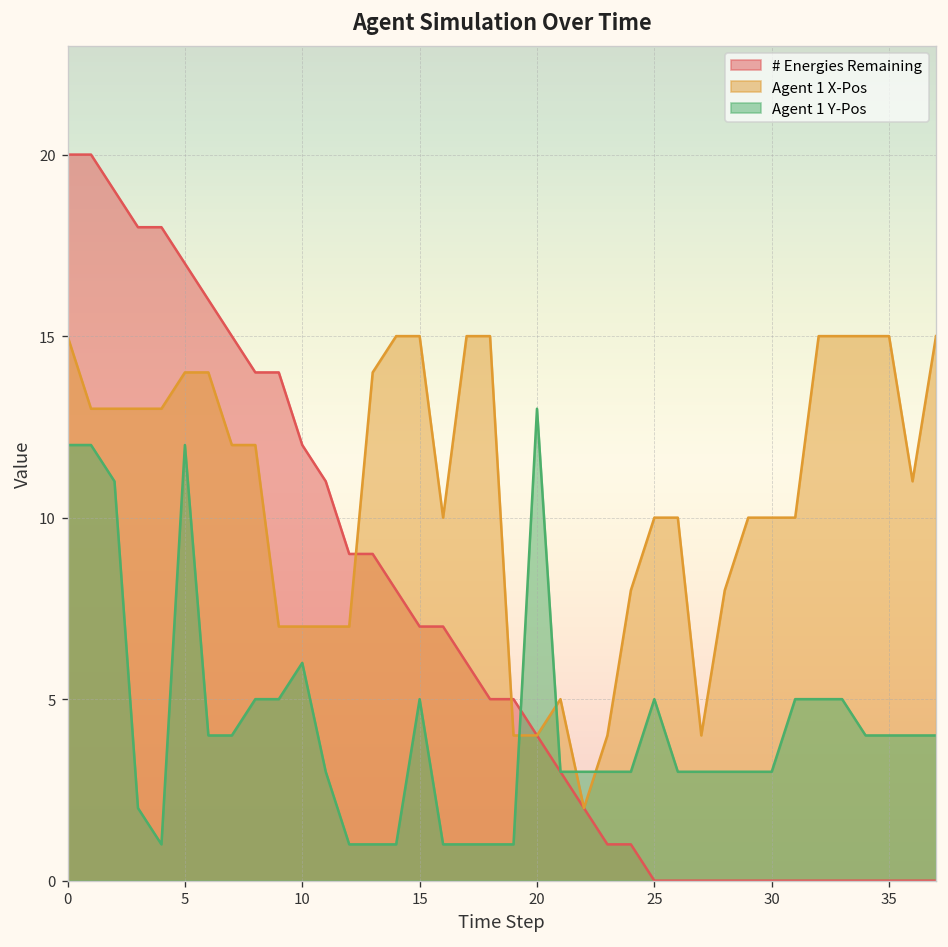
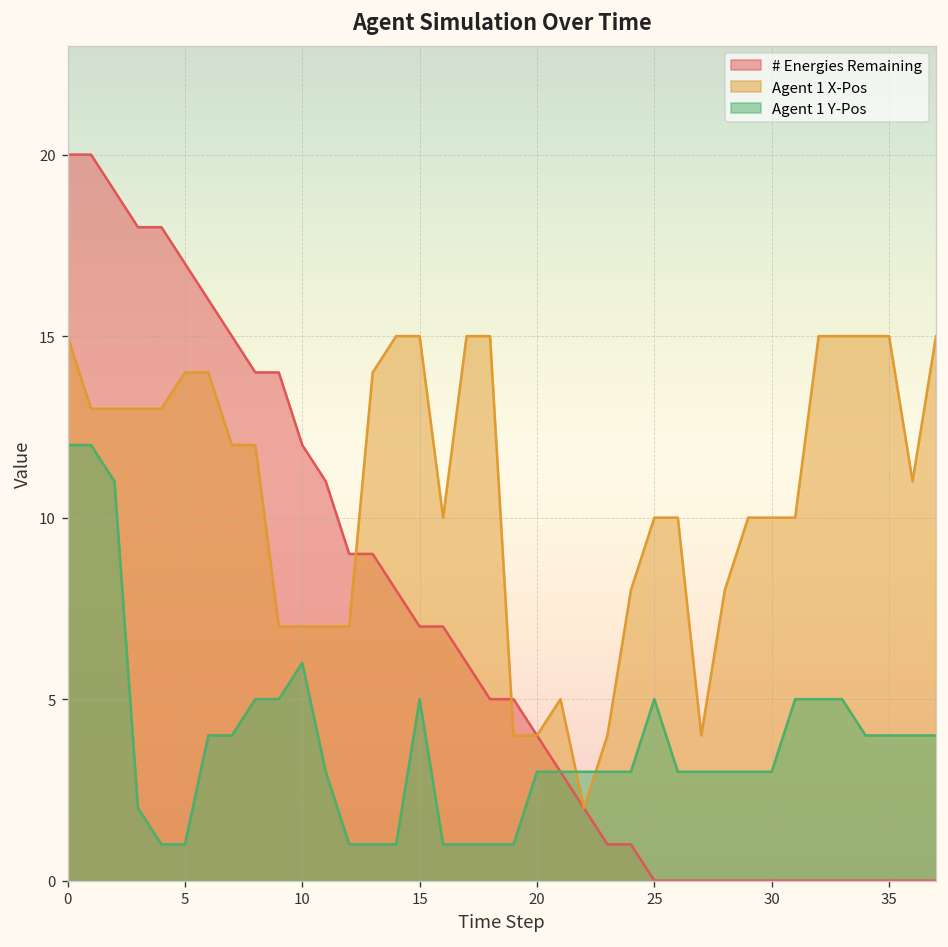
Agent 1 Y-Pos, 5: 12 -> 1
Agent 1 Y-Pos, 20: 13 -> 3
